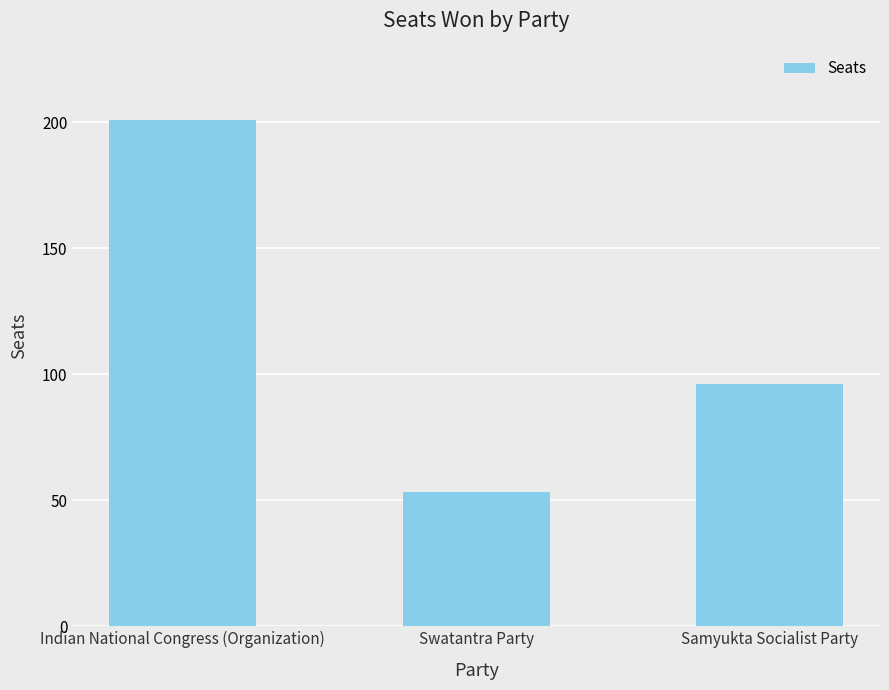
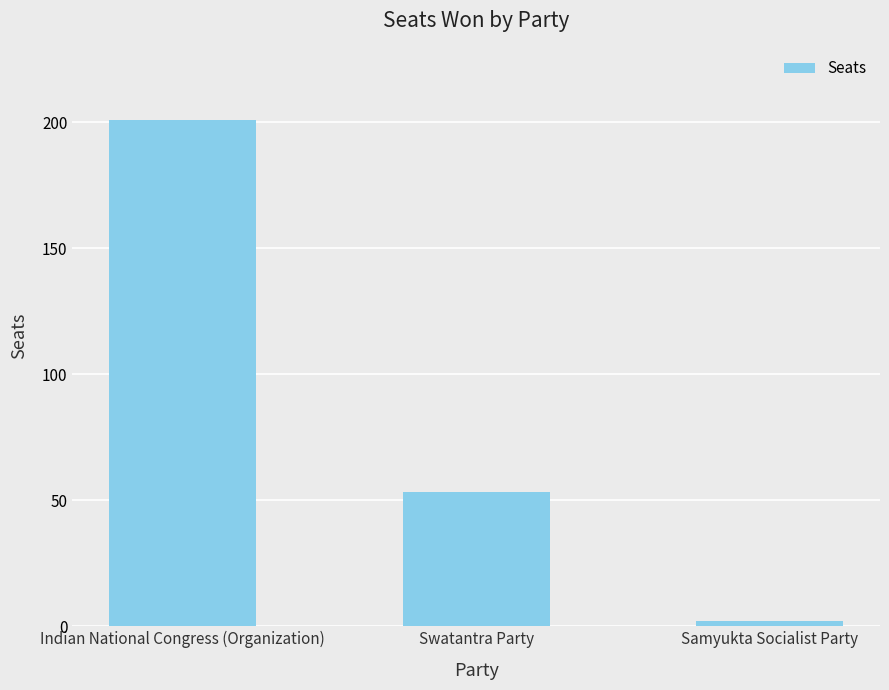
Samyukta Socialist Party: 96 -> 2
